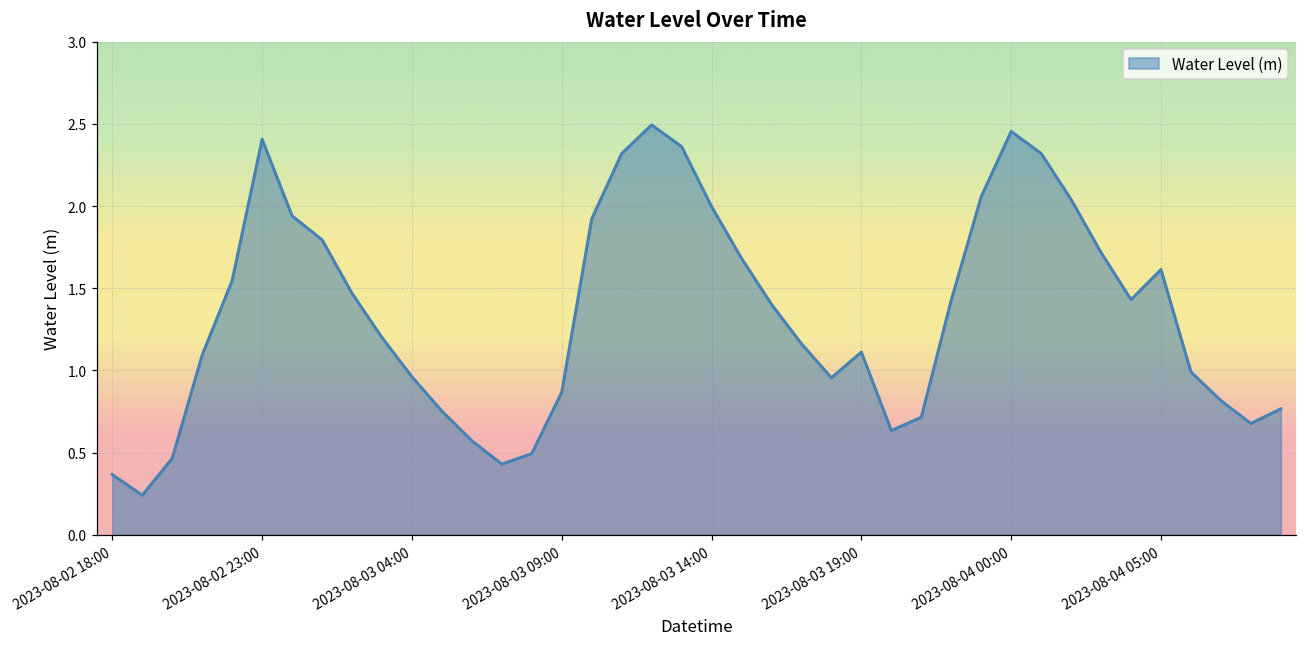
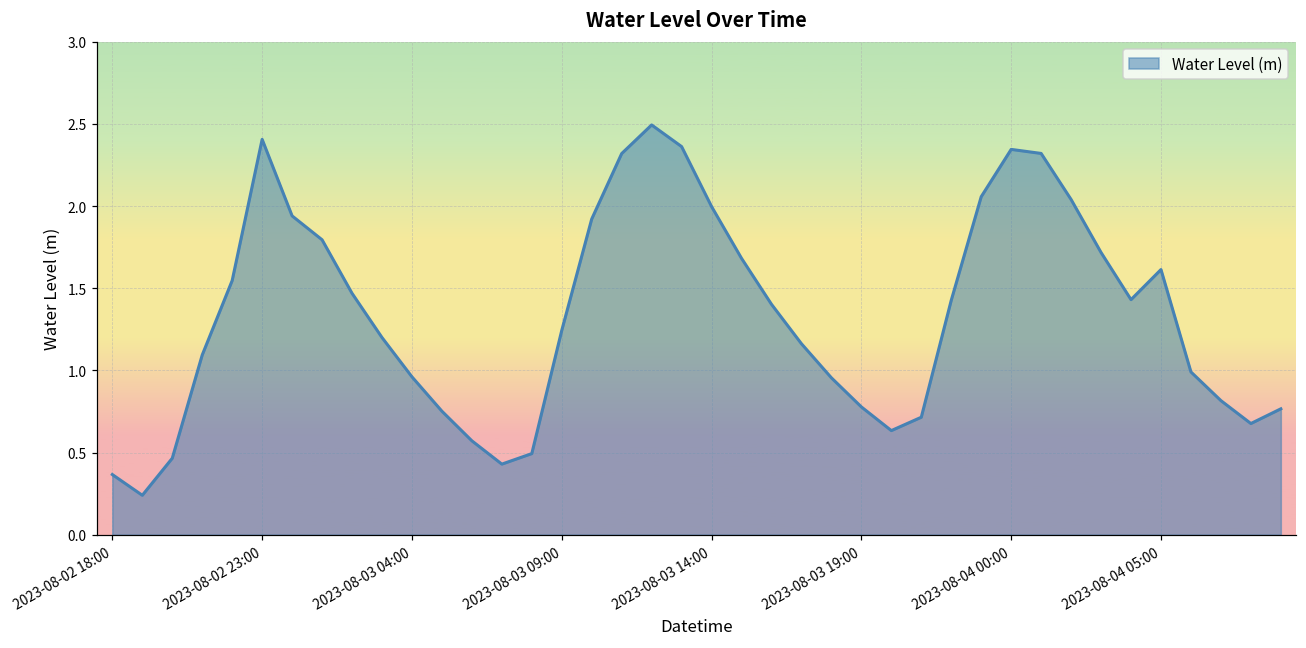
2023-08-03 09:00: 0.87 -> 1.24
2023-08-03 19:00: 1.11 -> 0.78
2023-08-04 00:00: 2.45 -> 2.35
